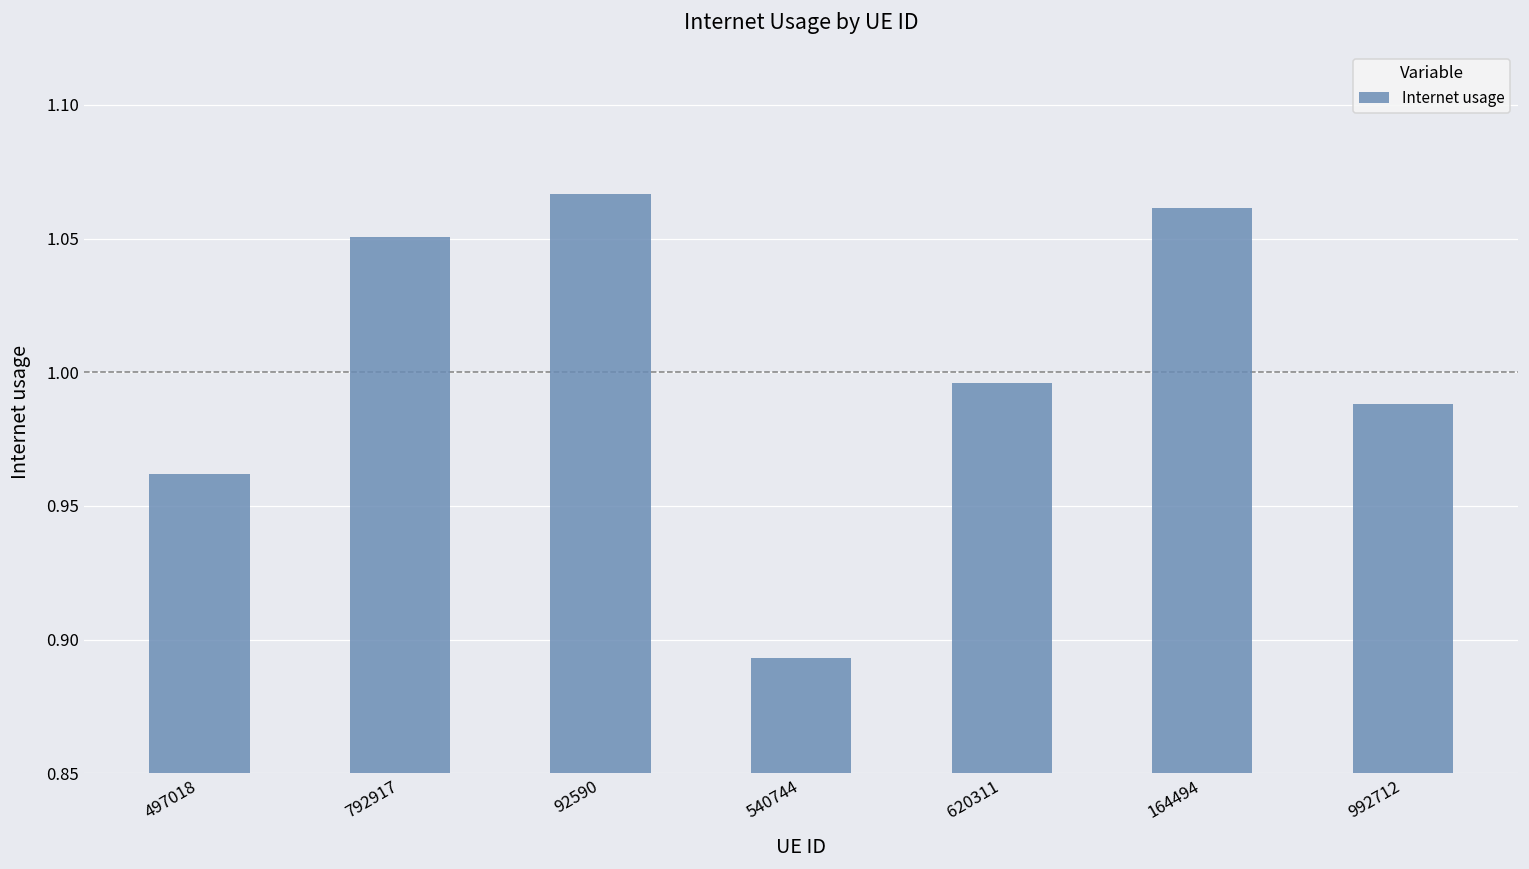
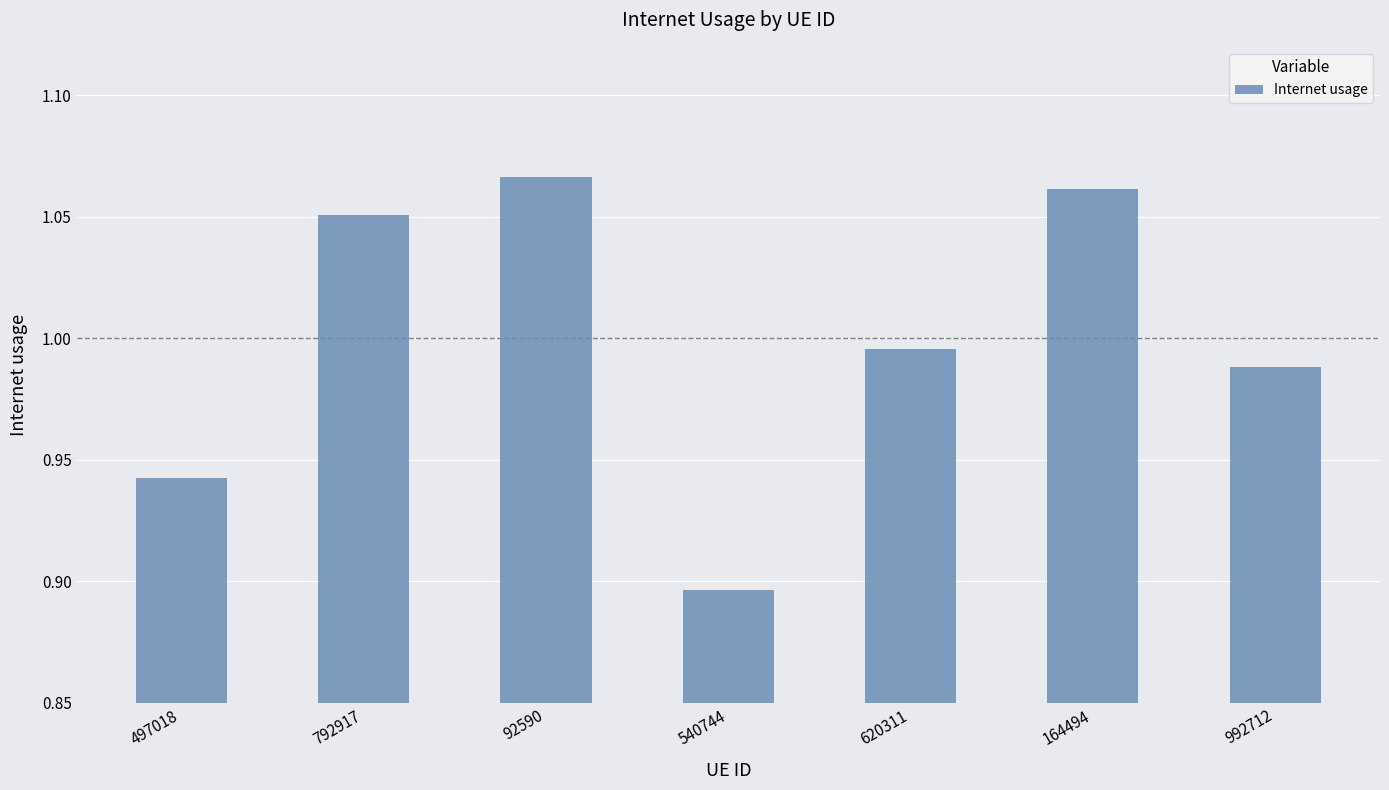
497018: 0.962 -> 0.942
540744: 0.893 -> 0.896
